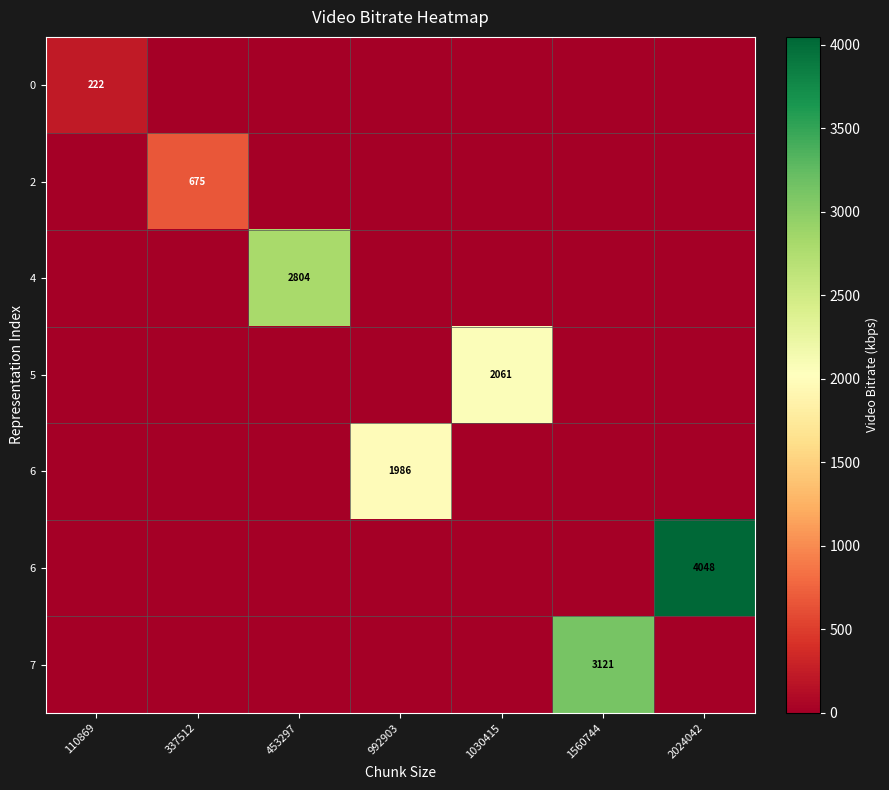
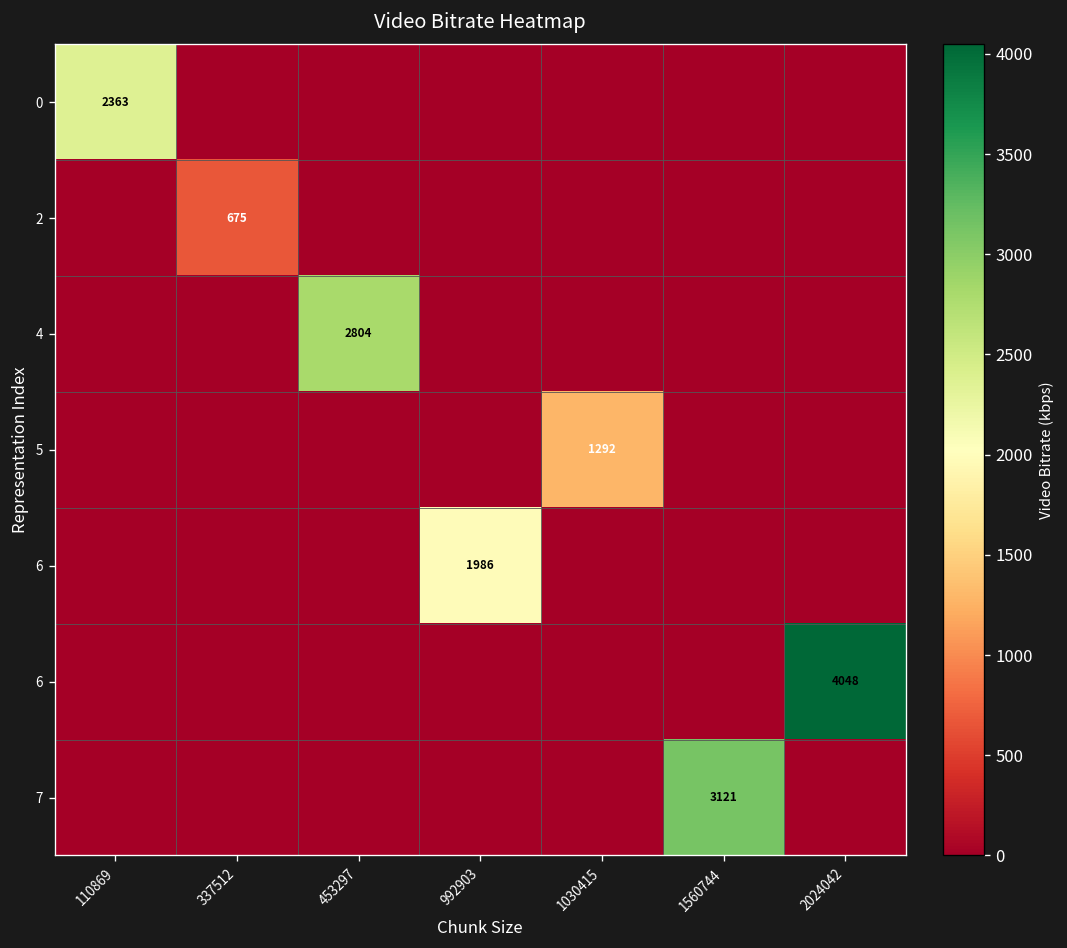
0, 110869: 222 -> 2363
5, 1030415: 2061 -> 1292
